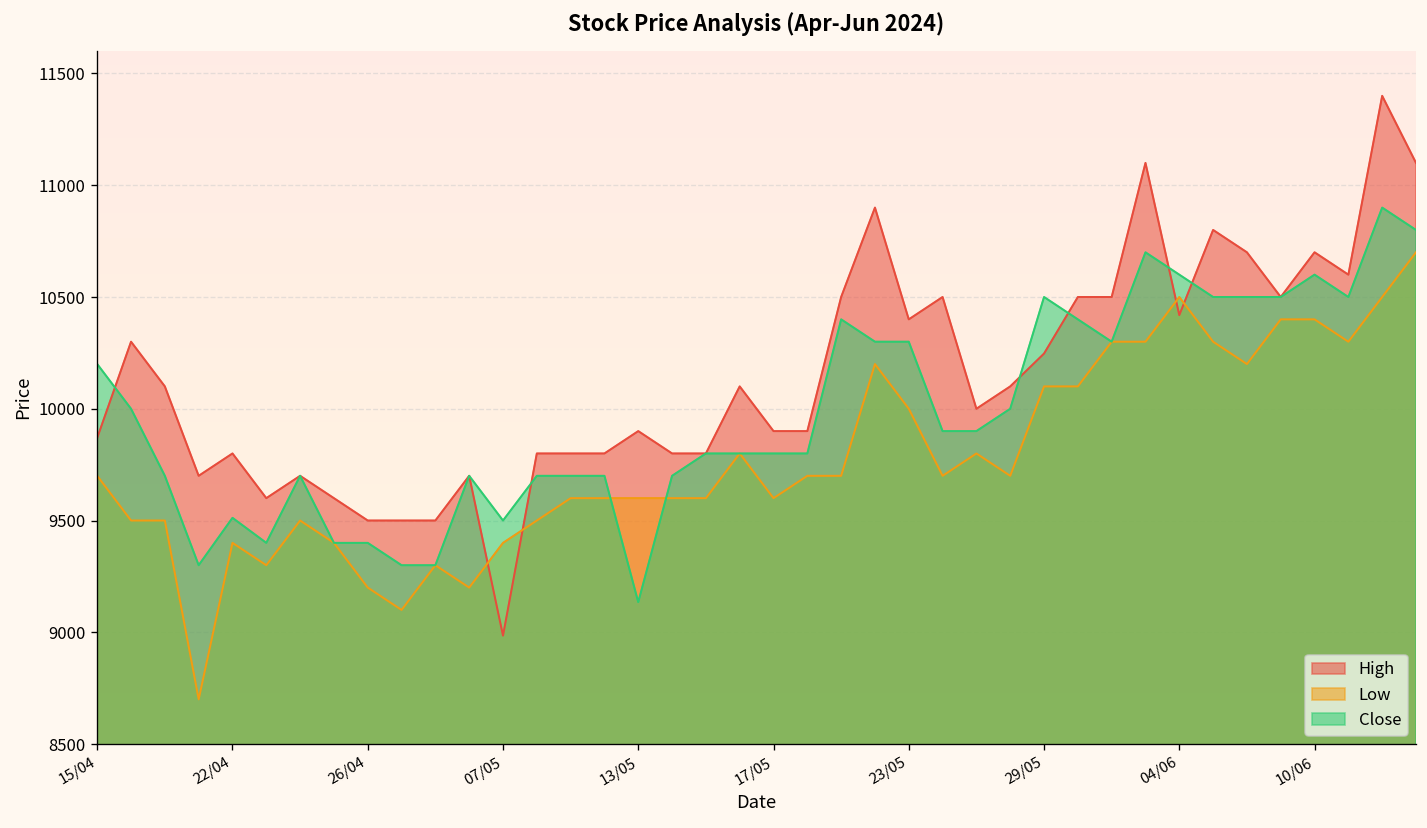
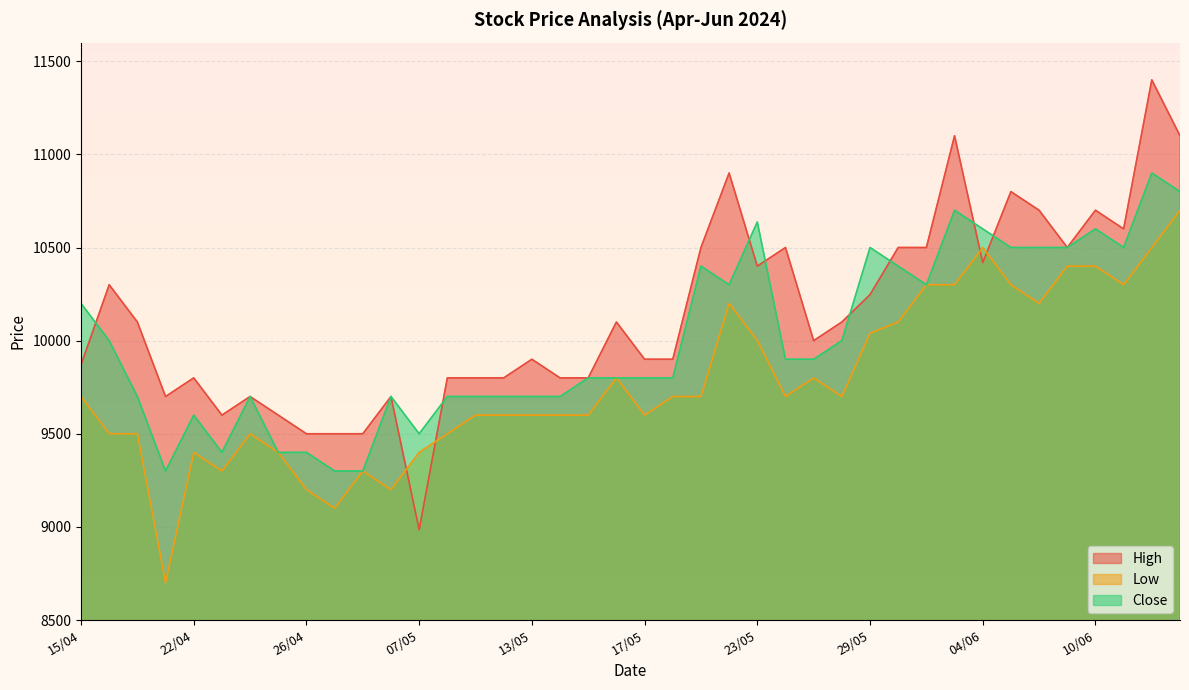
Close, 22/04: 9510 -> 9600
Close, 13/05: 9140 -> 9700
Close, 23/05: 10300 -> 10640
Low, 29/05: 10100 -> 10040
